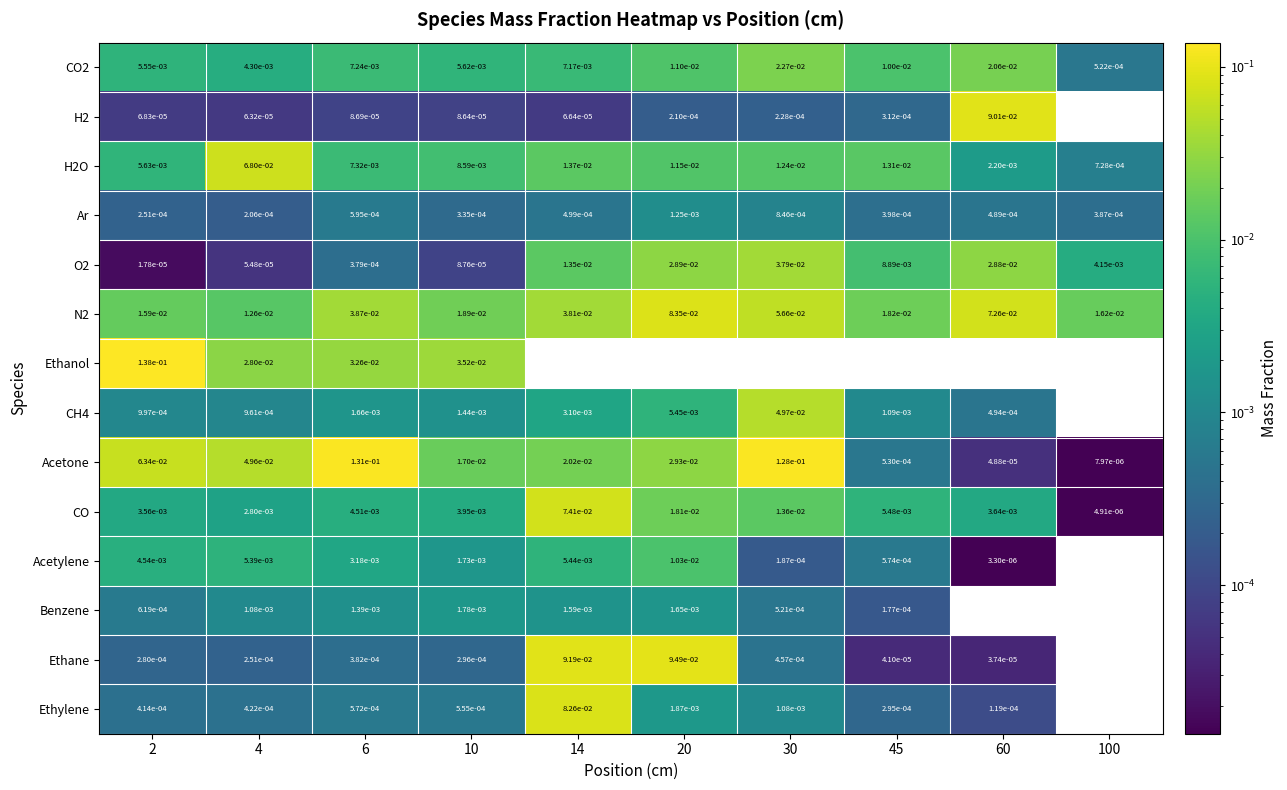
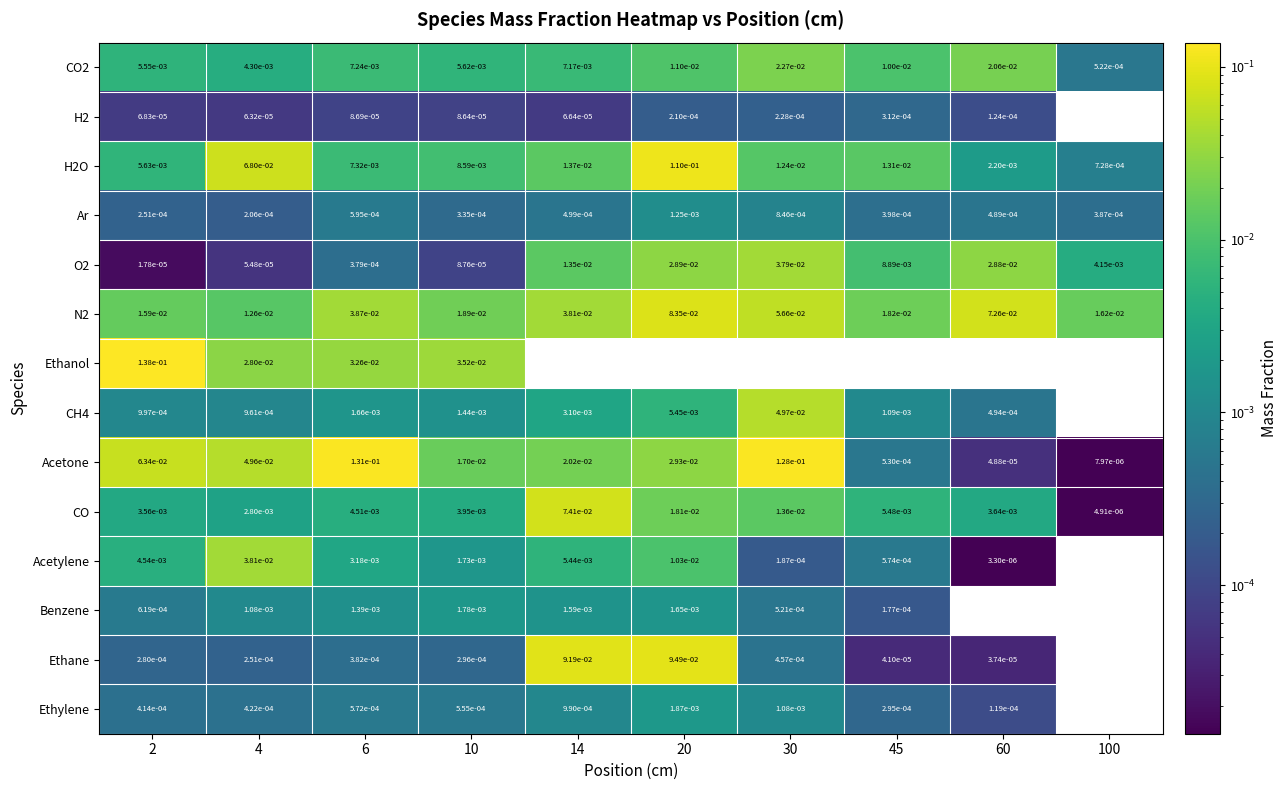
H2, 60: 9.01e-02 -> 1.24e-04
H2O, 20: 1.15e-02 -> 1.10e-01
Acetylene, 4: 5.39e-03 -> 3.81e-02
Ethylene, 14: 8.26e-02 -> 9.90e-04
